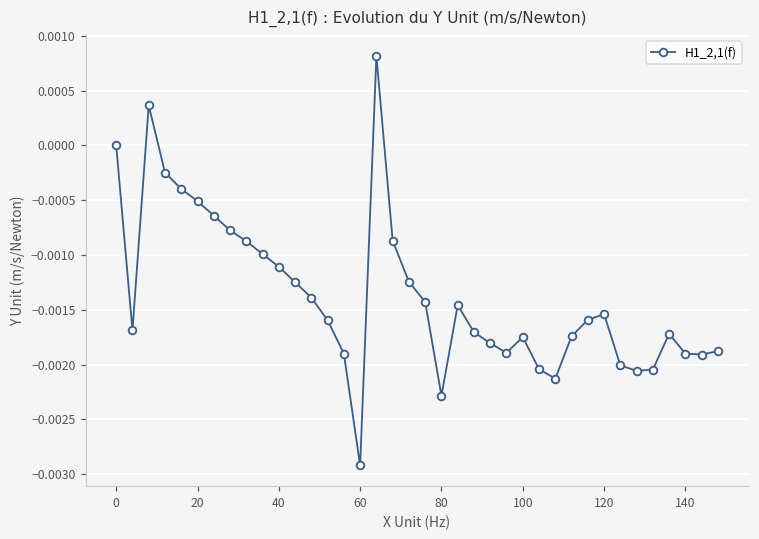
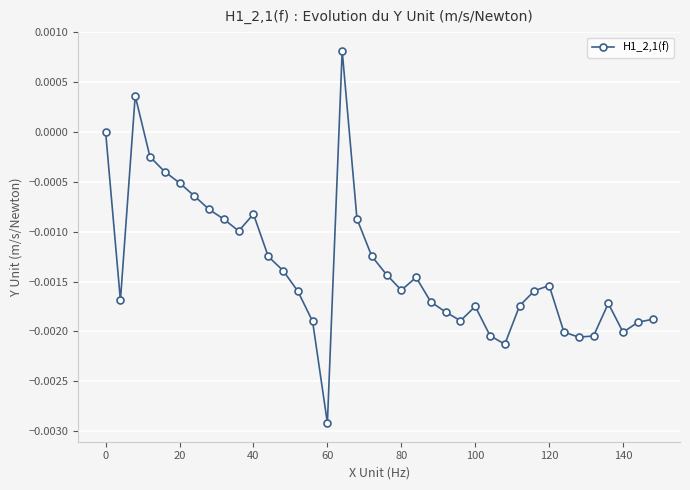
40: -0.0011 -> -0.0008
80: -0.0023 -> -0.0016
140: -0.0019 -> -0.0020
